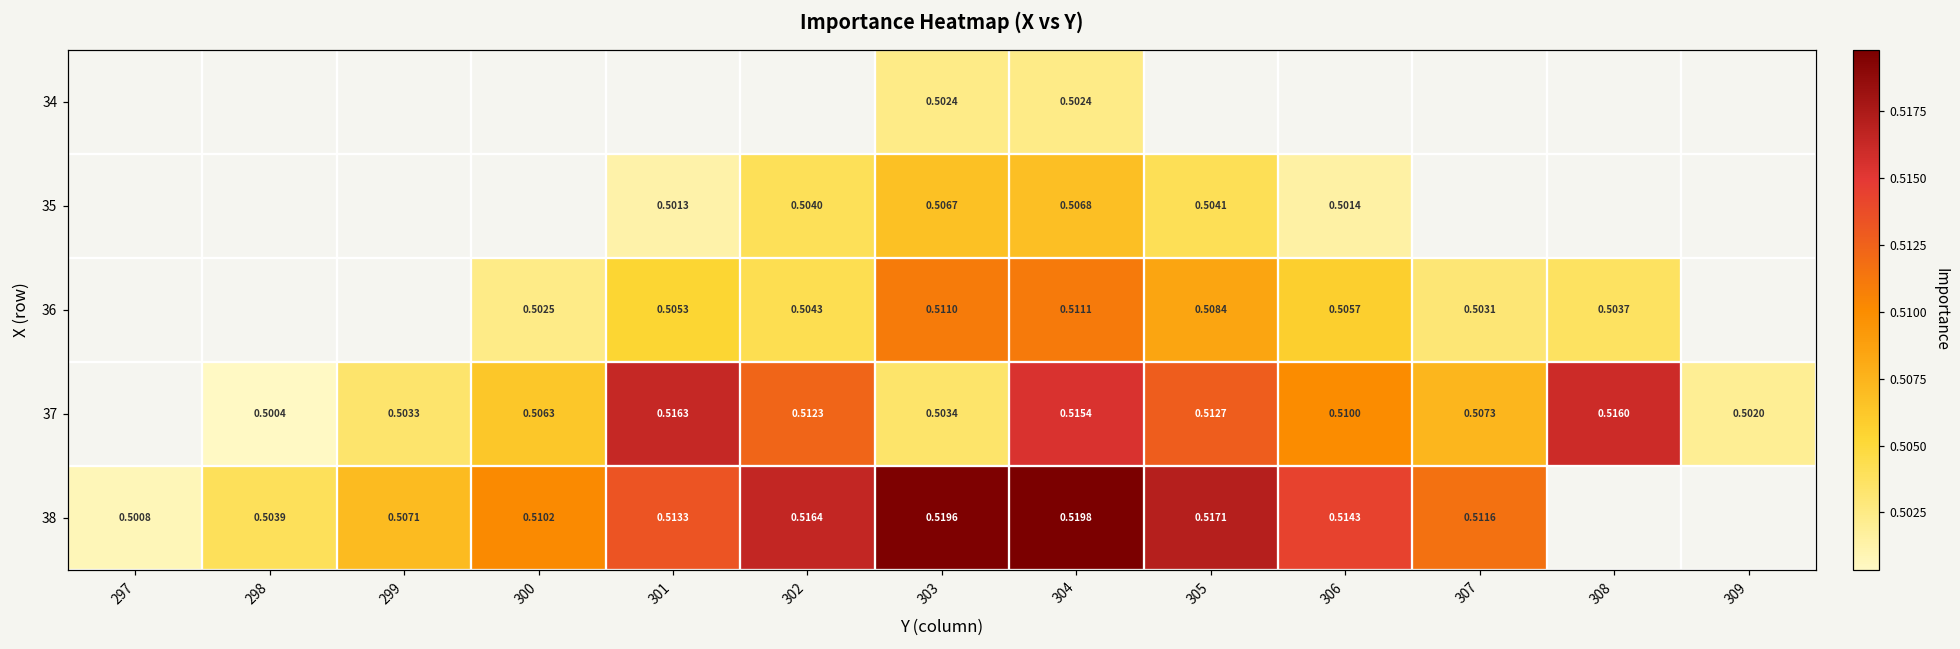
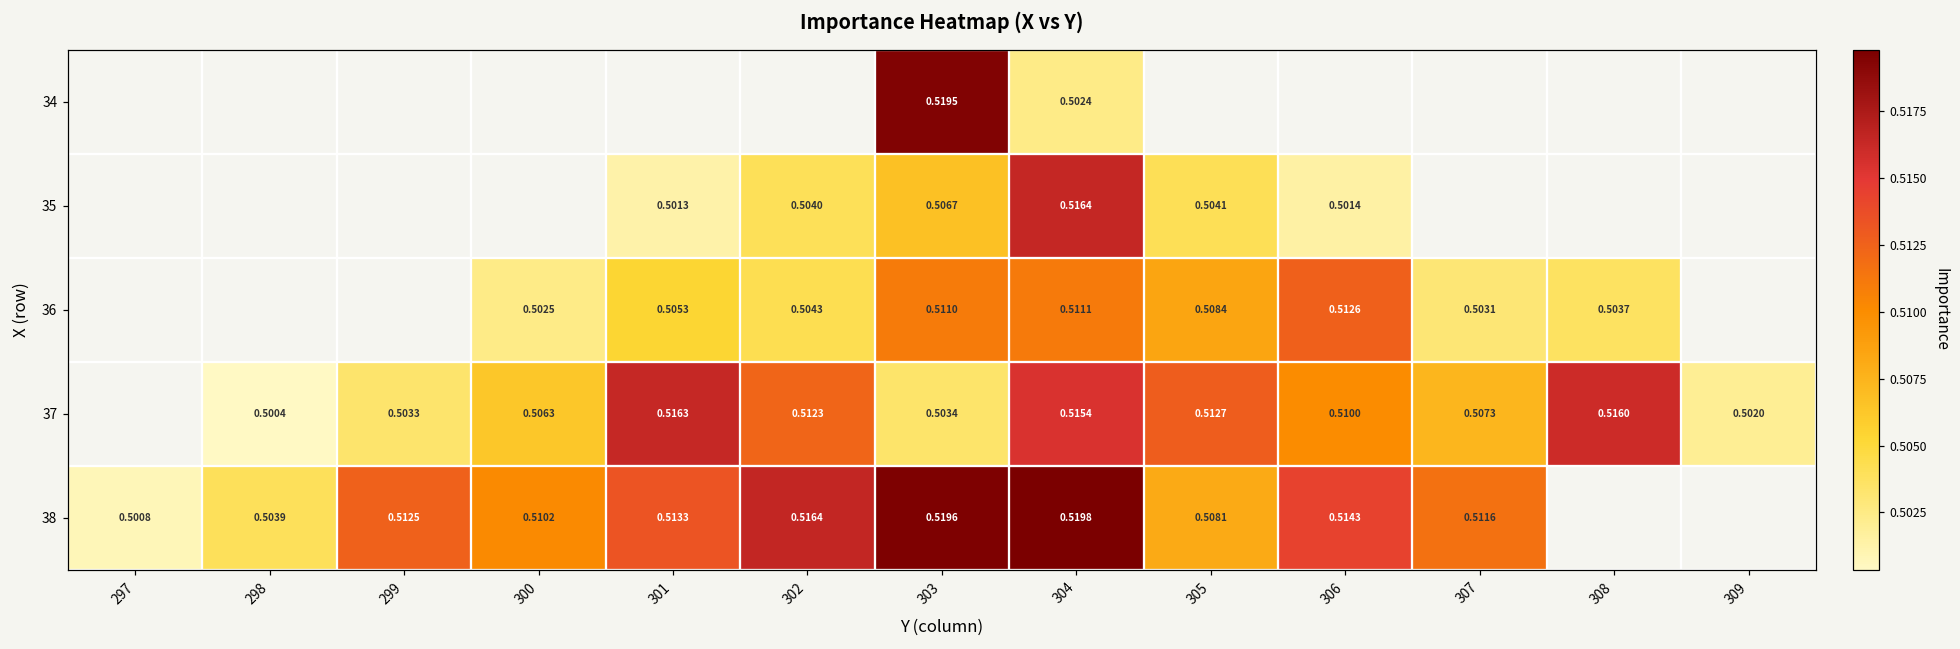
34, 303: 0.5024 -> 0.5195
35, 304: 0.5068 -> 0.5164
36, 306: 0.5057 -> 0.5126
38, 299: 0.5071 -> 0.5125
38, 305: 0.5171 -> 0.5081
